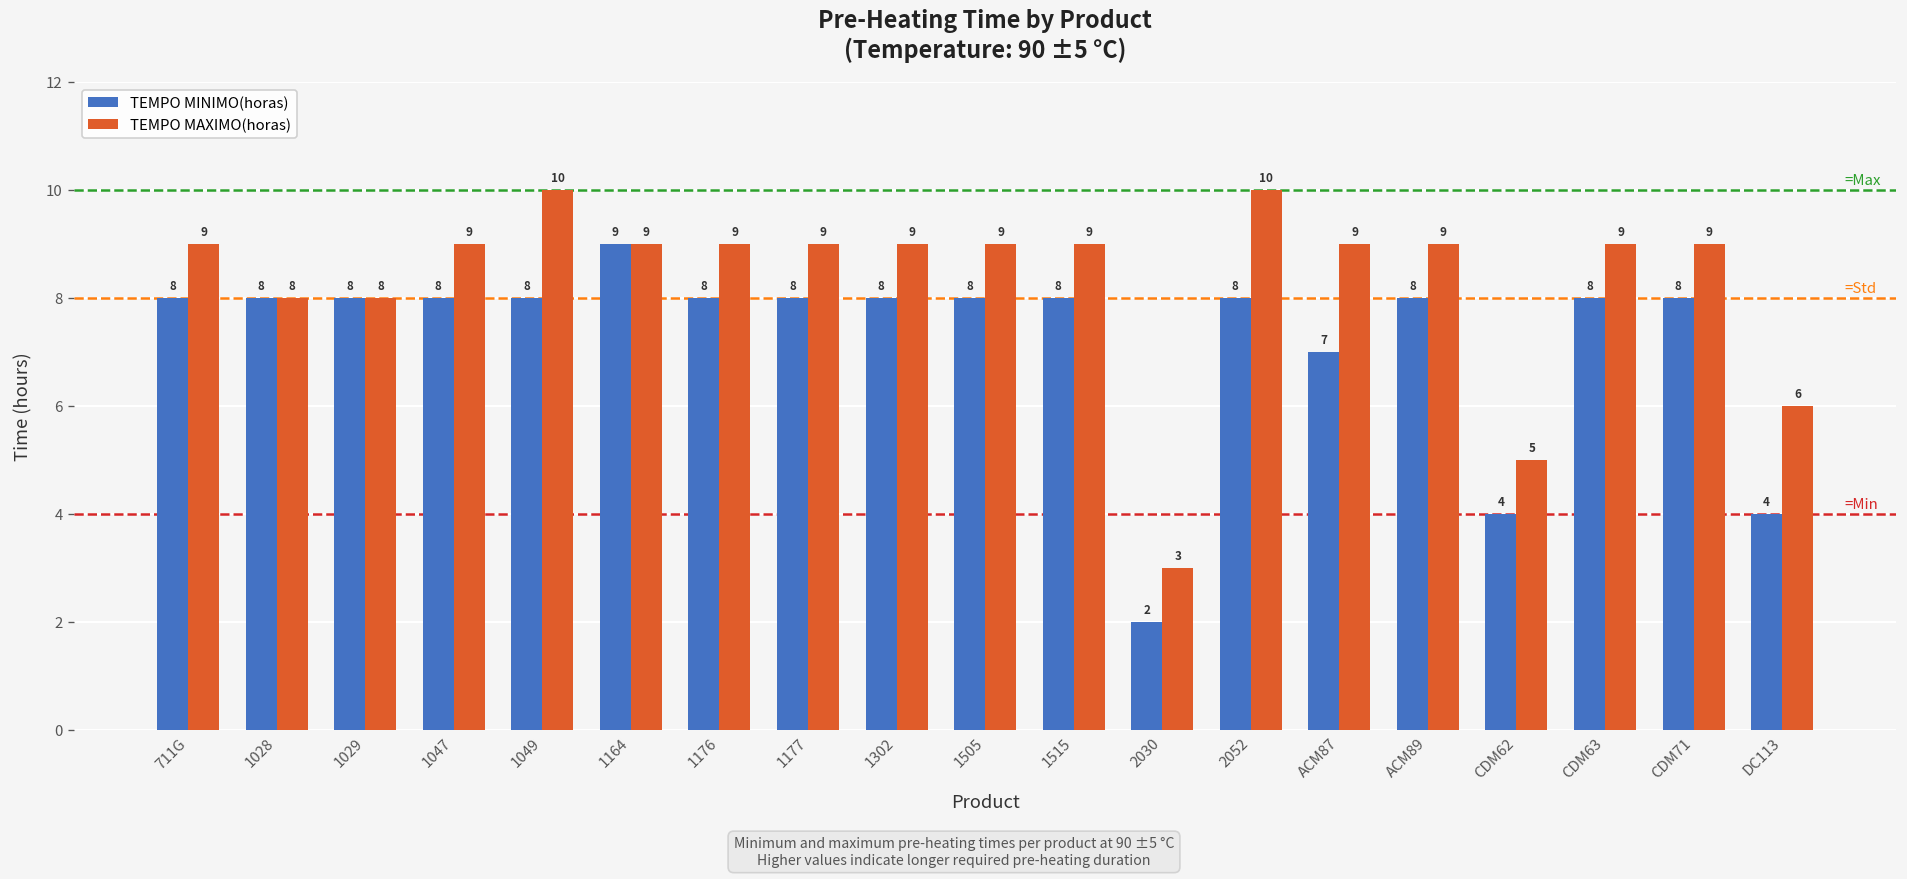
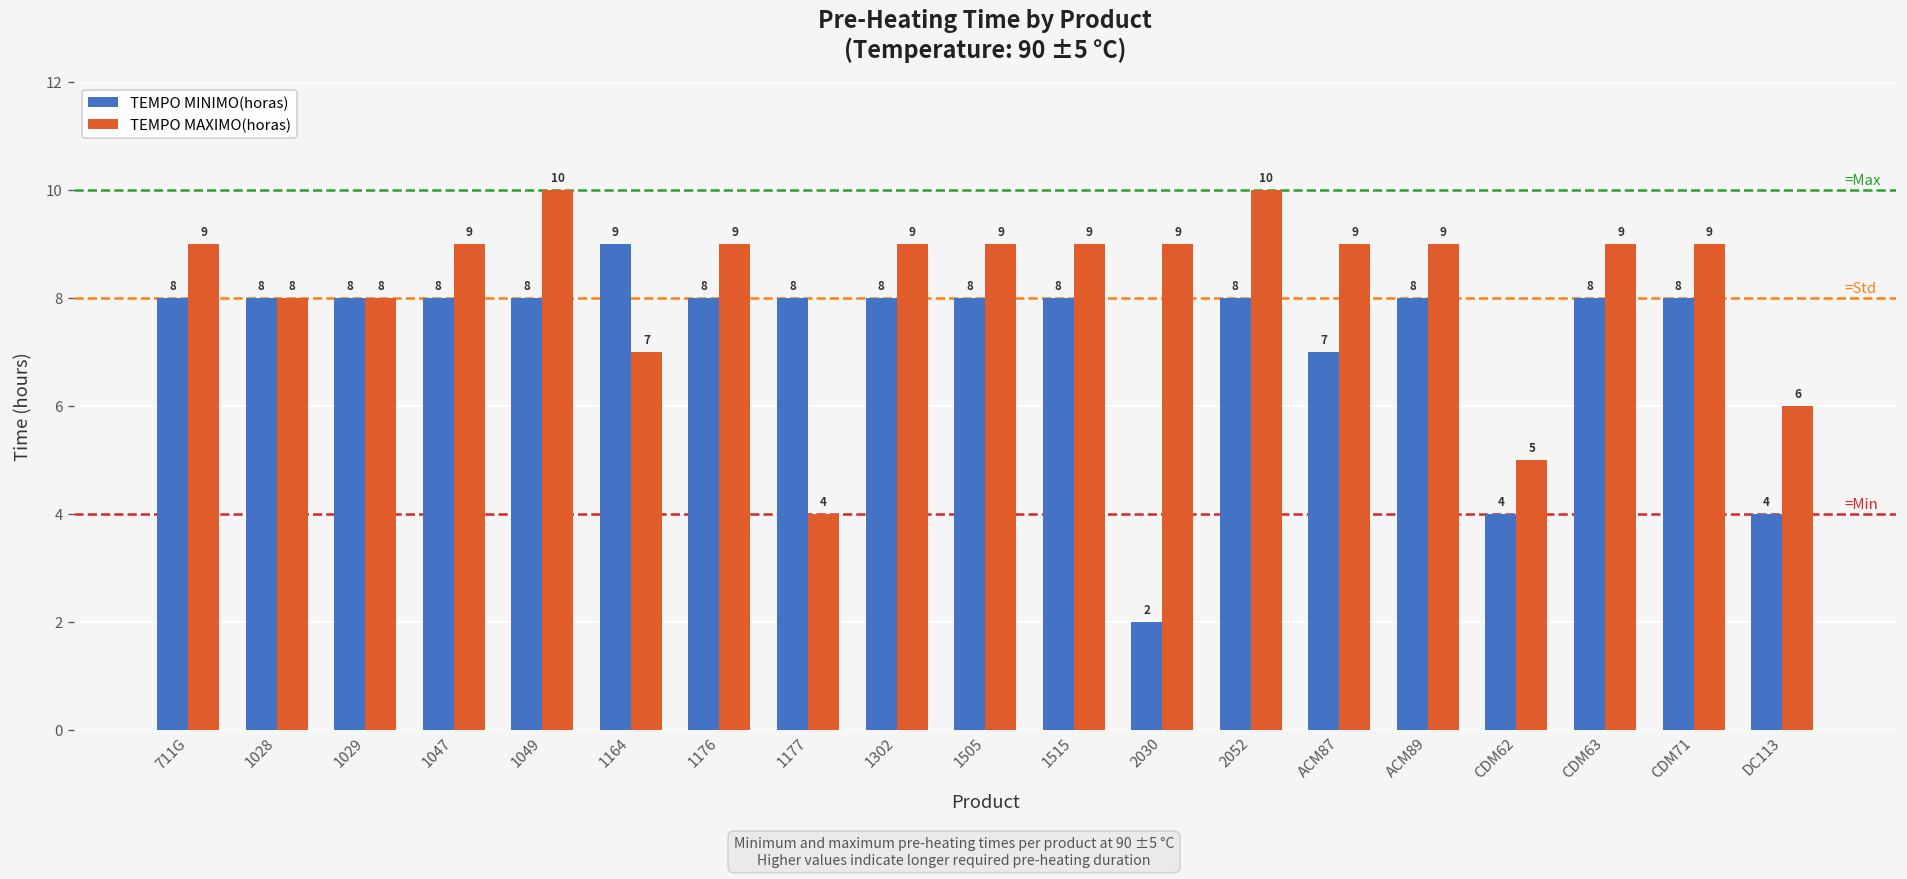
TEMPO MAXIMO(horas), 1164: 9 -> 7
TEMPO MAXIMO(horas), 1177: 9 -> 4
TEMPO MAXIMO(horas), 2030: 3 -> 9
